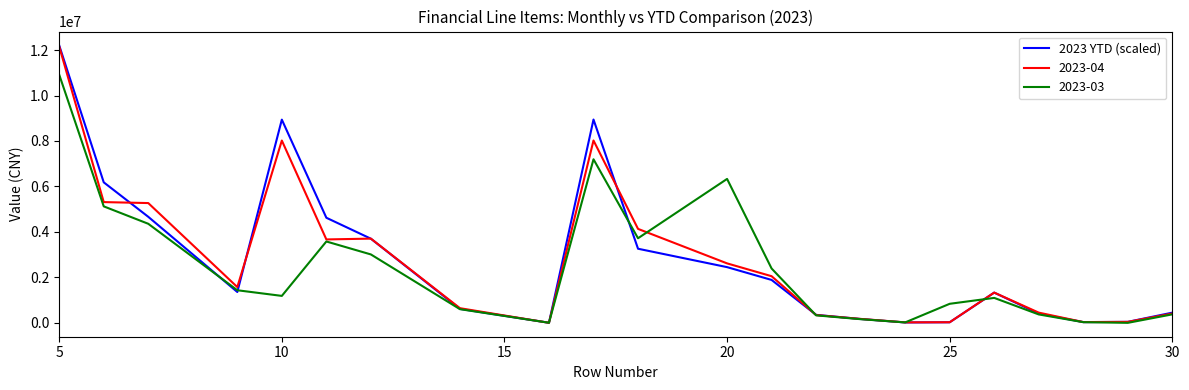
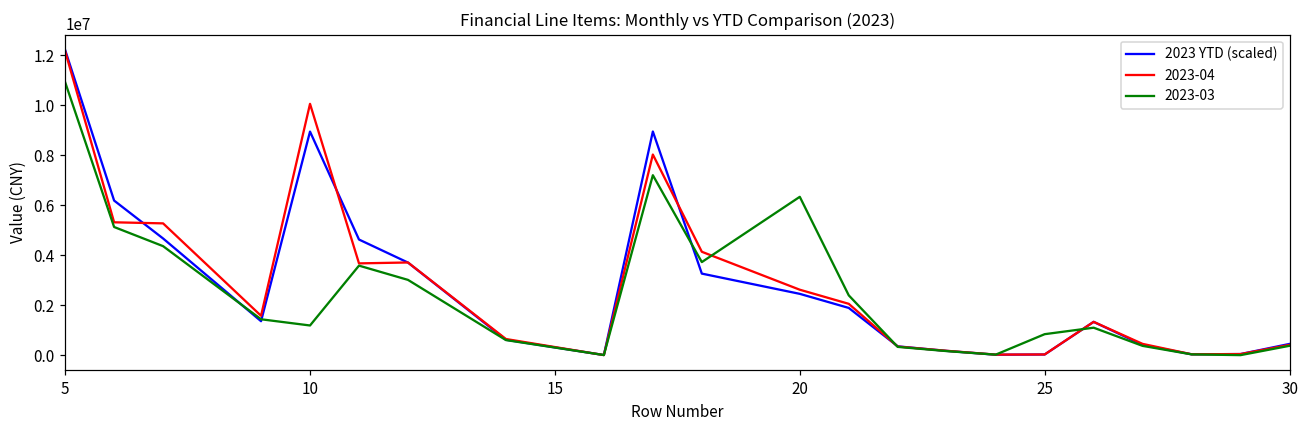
2023-04, 10: 8000000 -> 10000000
